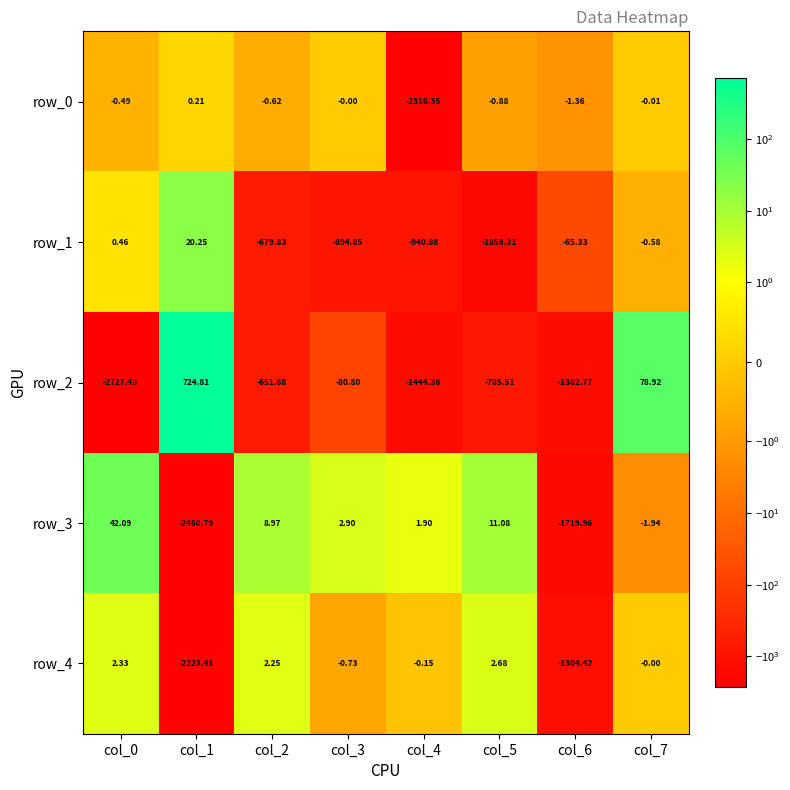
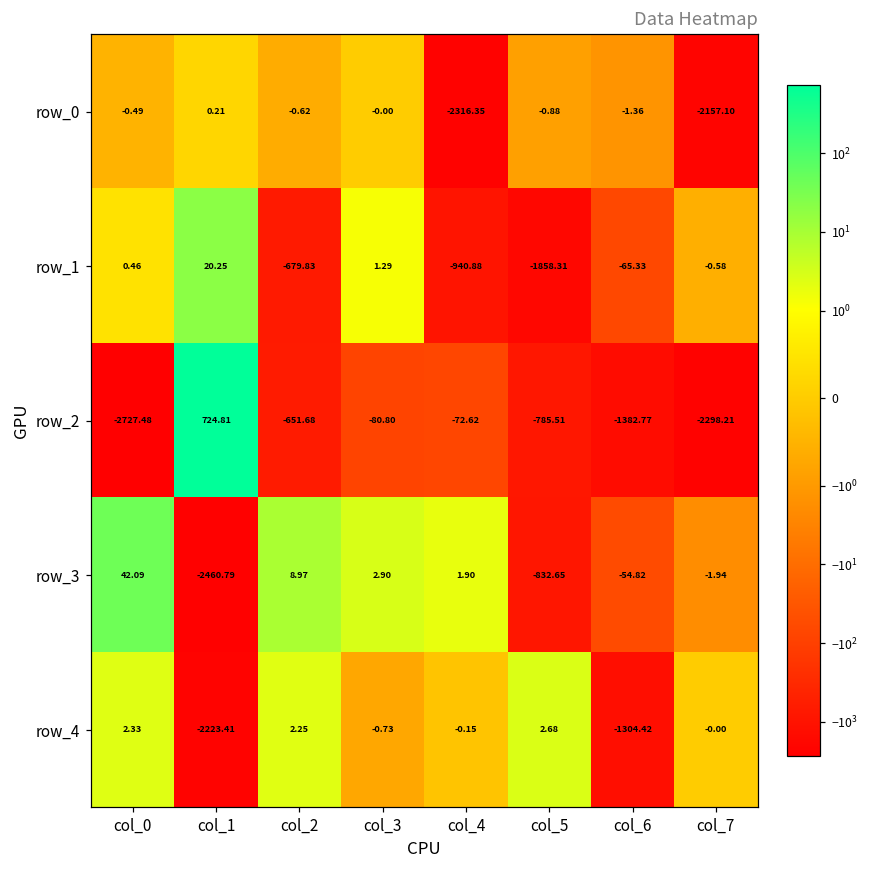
row_0, col_7: -0.01 -> -2157.10
row_1, col_3: -894.85 -> 1.29
row_2, col_4: -1444.38 -> -72.62
row_2, col_7: 78.92 -> -2298.21
row_3, col_5: 11.08 -> -832.65
row_3, col_6: -1719.96 -> -54.82
